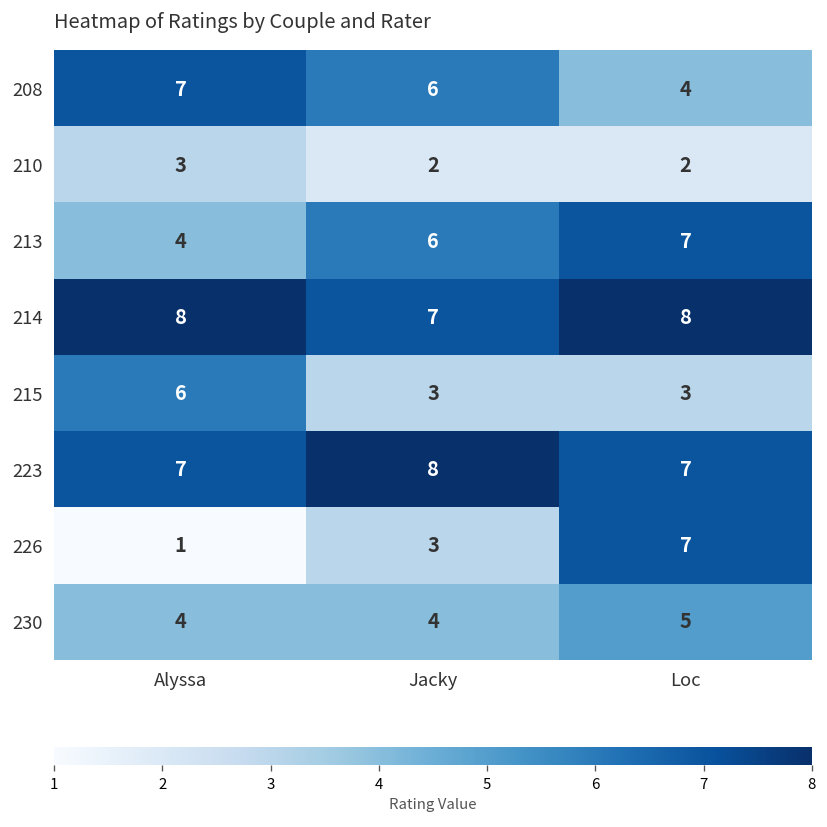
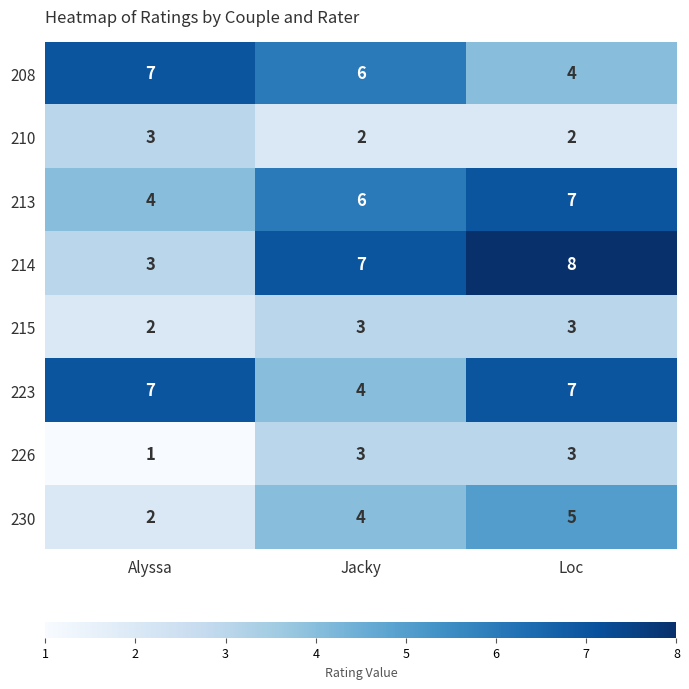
214, Alyssa: 8 -> 3
215, Alyssa: 6 -> 2
223, Jacky: 8 -> 4
226, Loc: 7 -> 3
230, Alyssa: 4 -> 2
